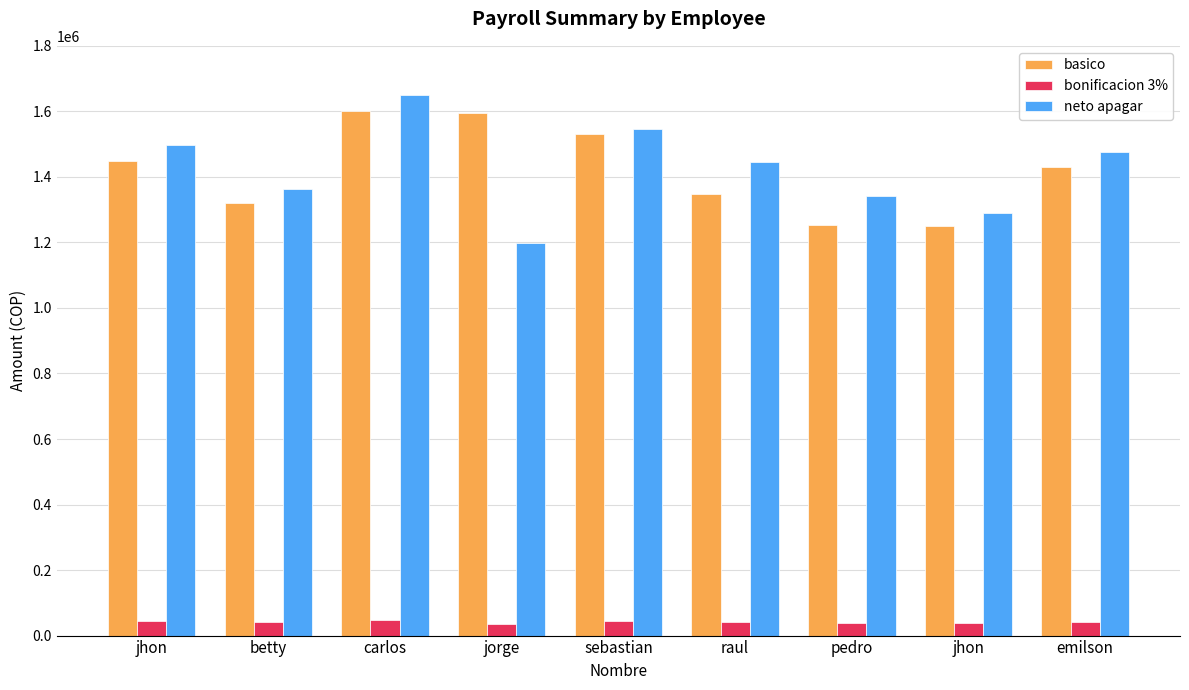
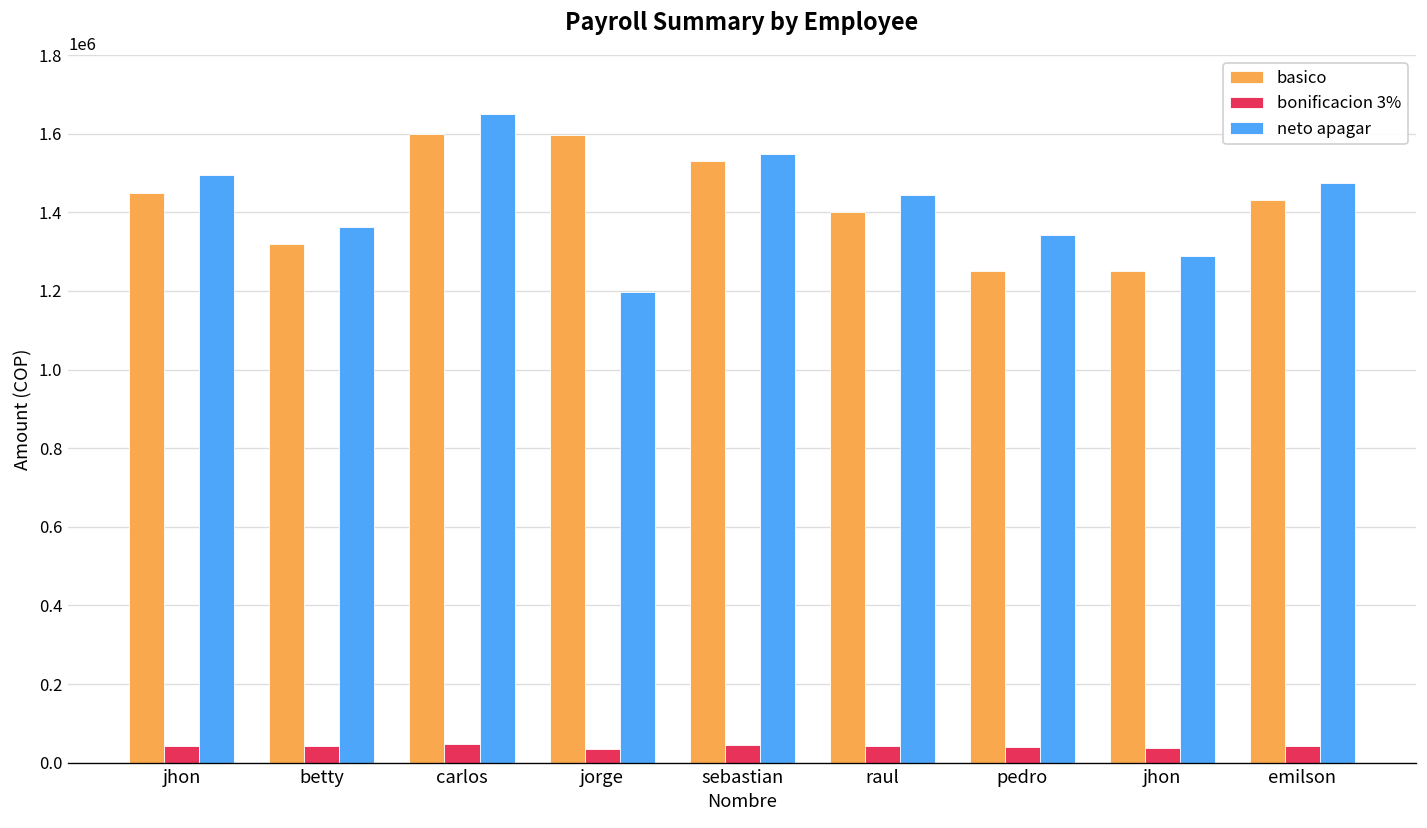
basico, raul: 1350000 -> 1400000
